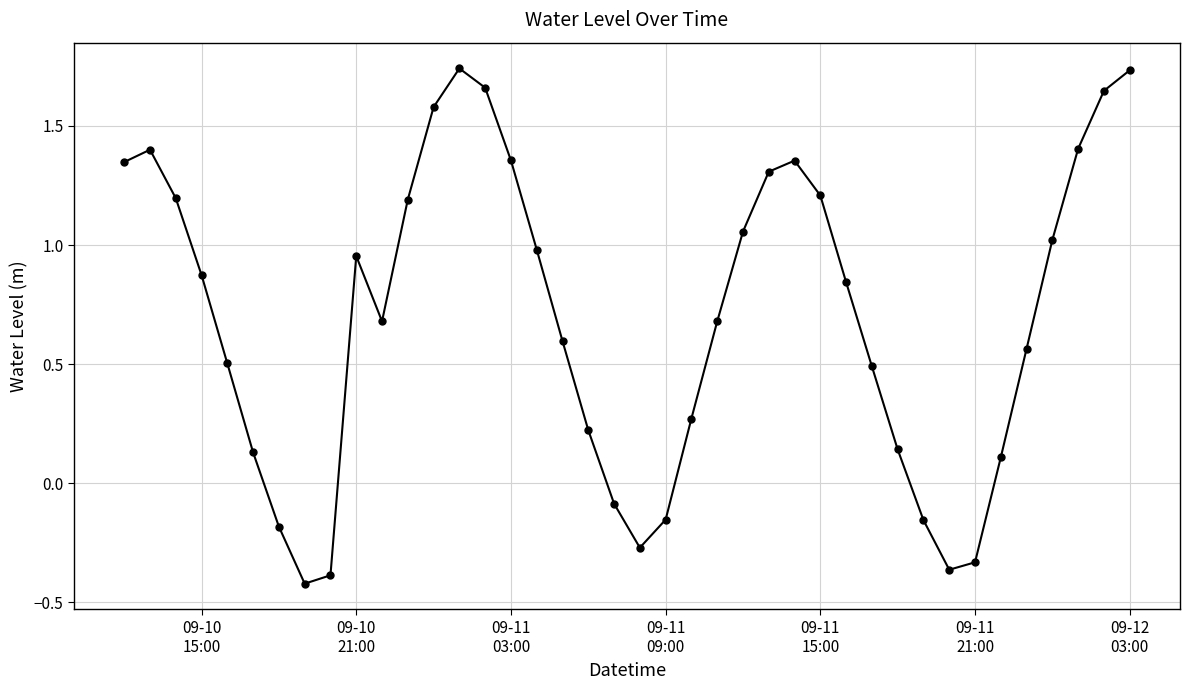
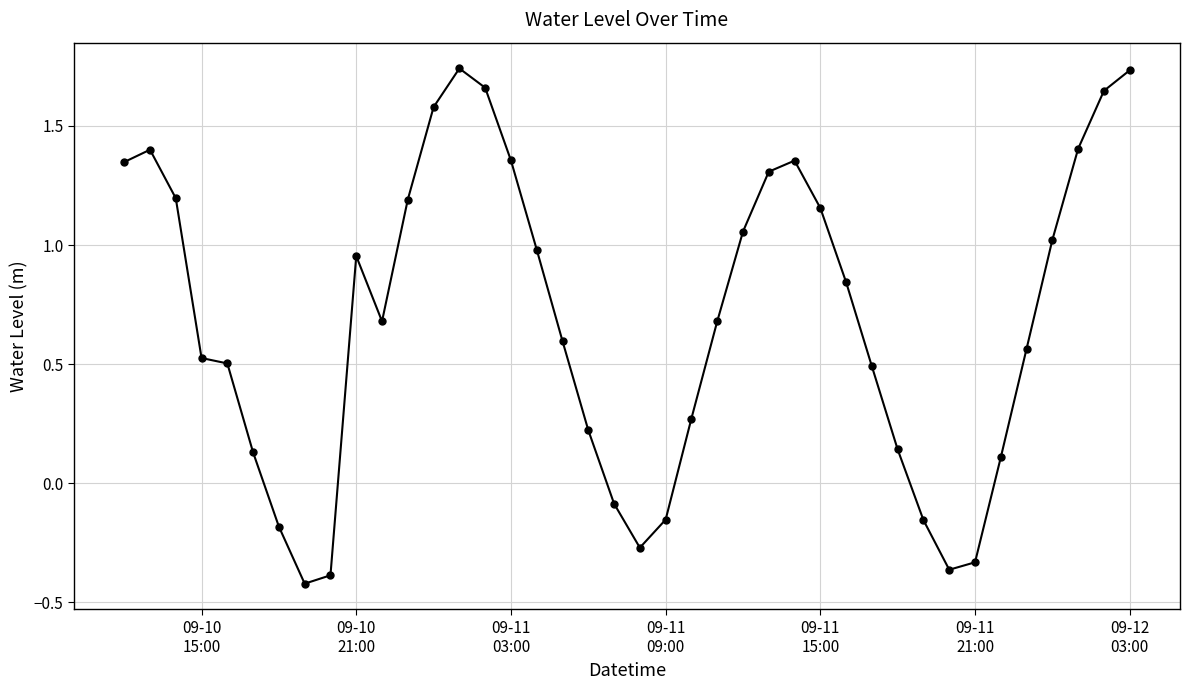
09-10 15:00: 0.87 -> 0.53
09-11 15:00: 1.21 -> 1.16
